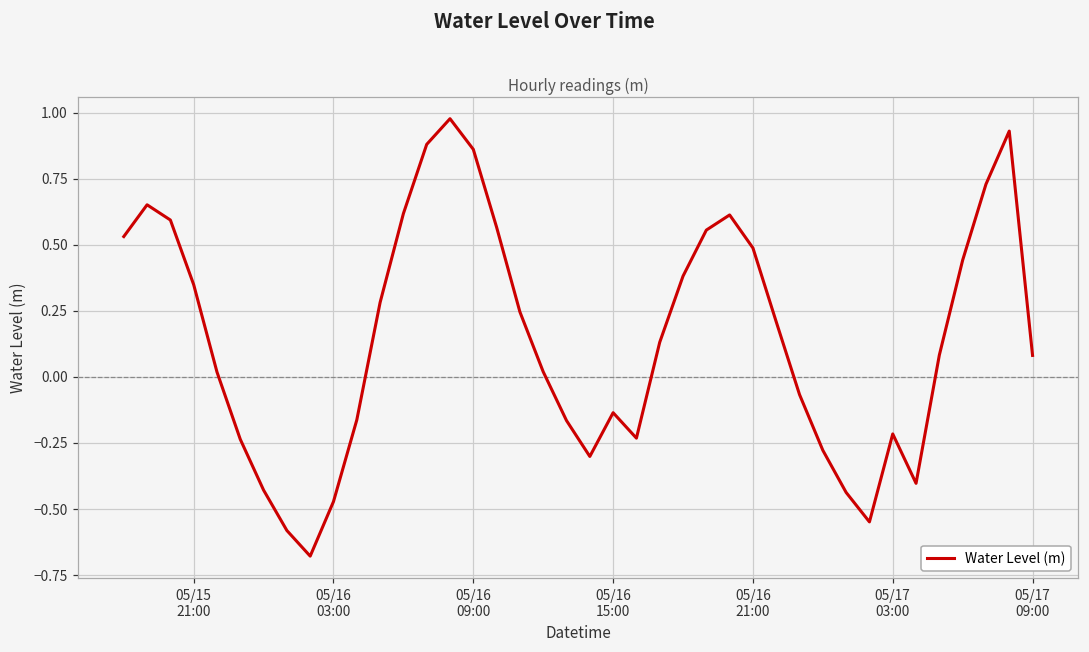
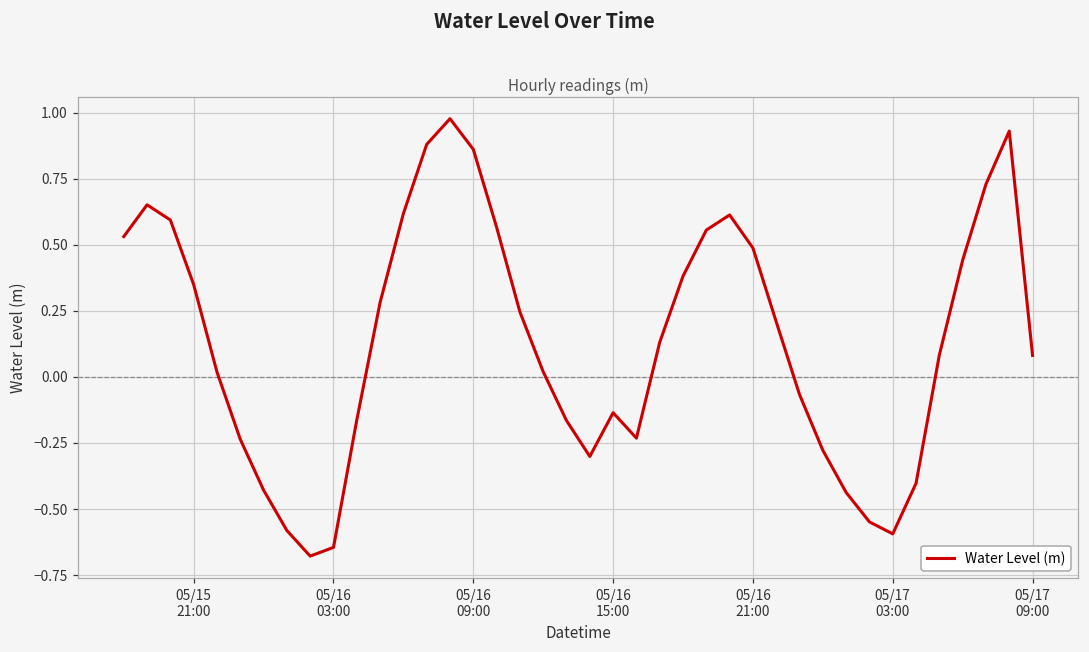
05/16 03:00: -0.47 -> -0.65
05/17 03:00: -0.22 -> -0.60
